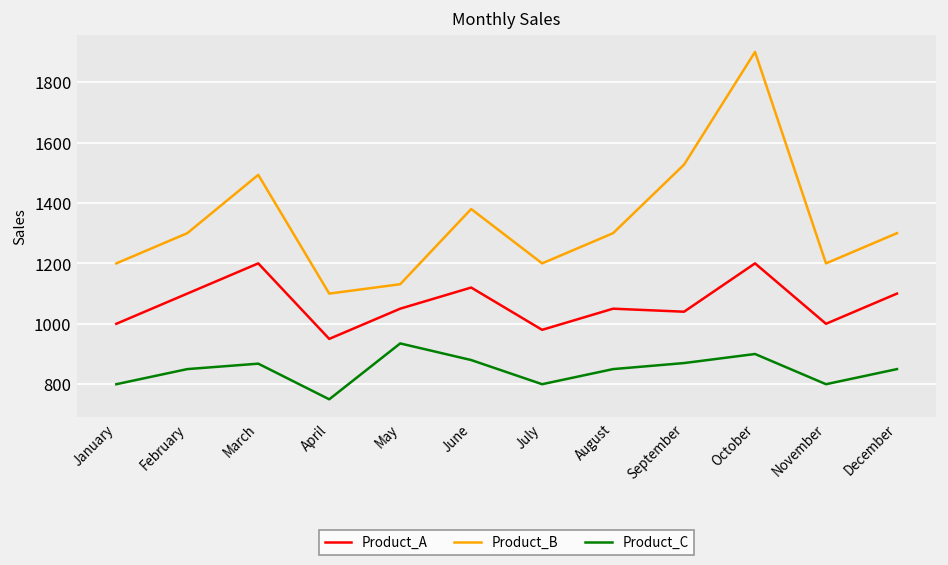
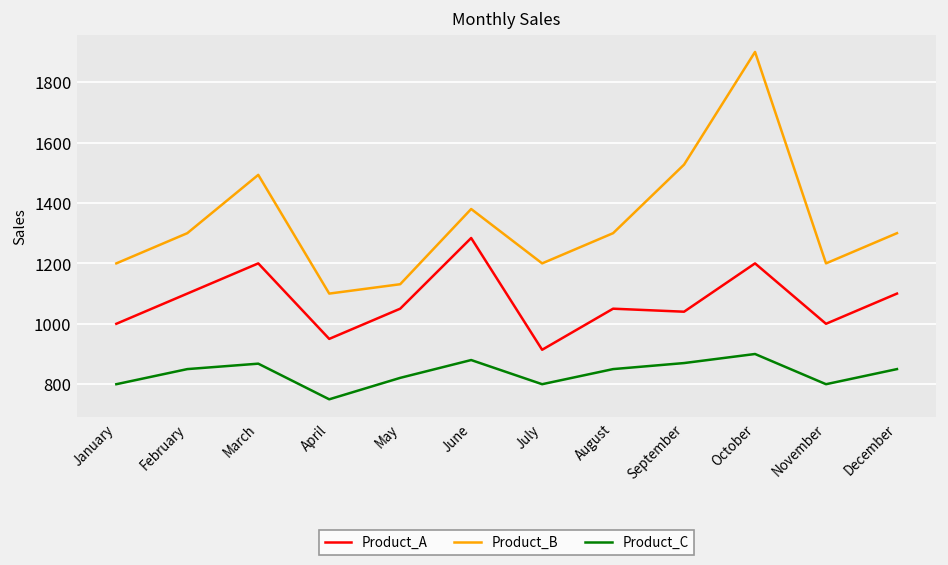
Product_C, May: 940 -> 820
Product_A, June: 1120 -> 1280
Product_A, July: 980 -> 910
